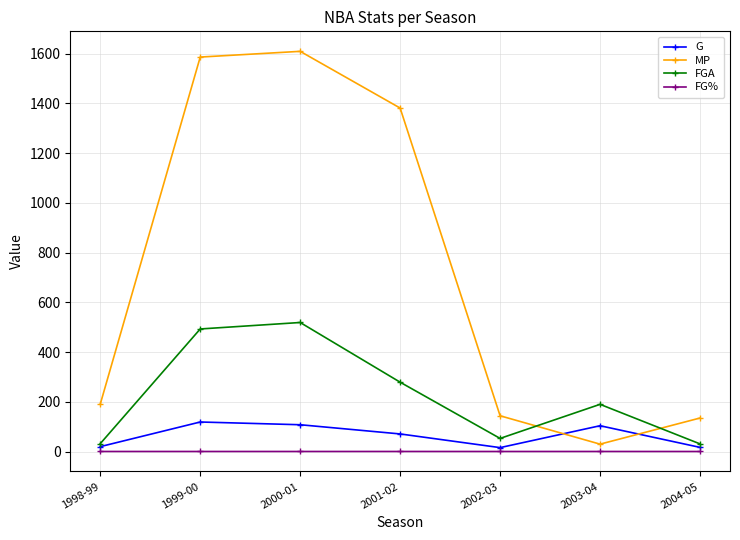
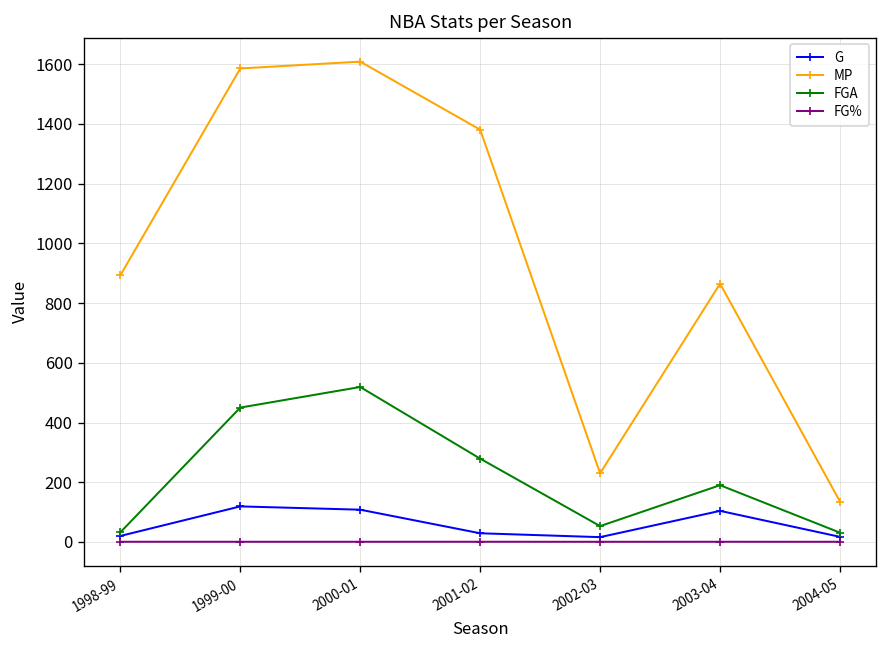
MP, 1998-99: 190 -> 890
FGA, 1999-00: 490 -> 450
G, 2001-02: 70 -> 30
MP, 2002-03: 140 -> 230
MP, 2003-04: 30 -> 870
